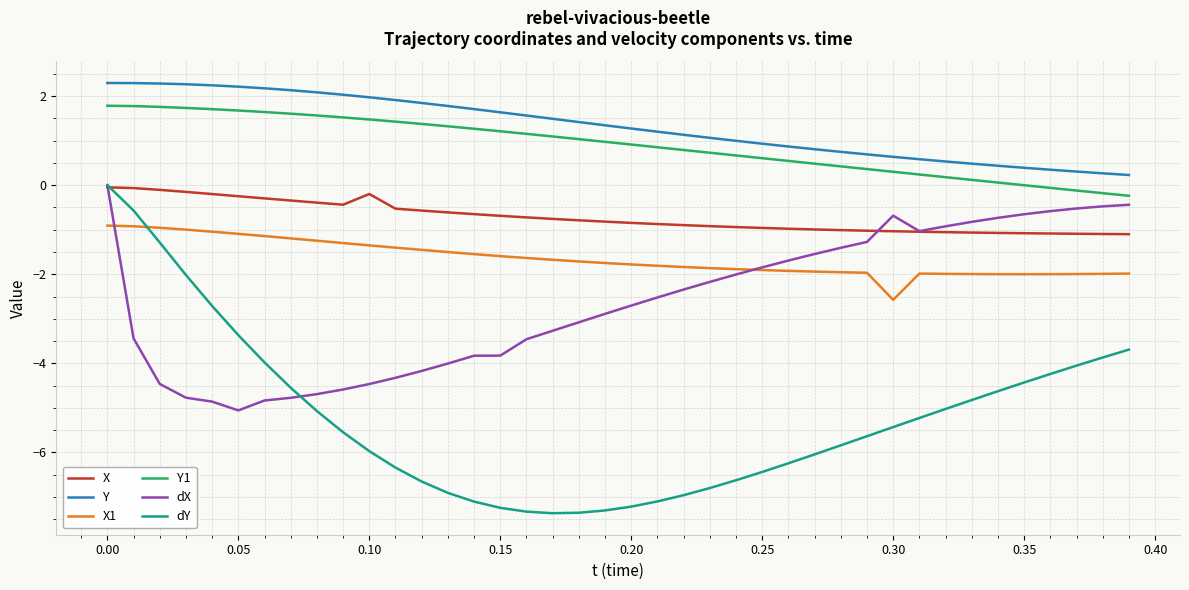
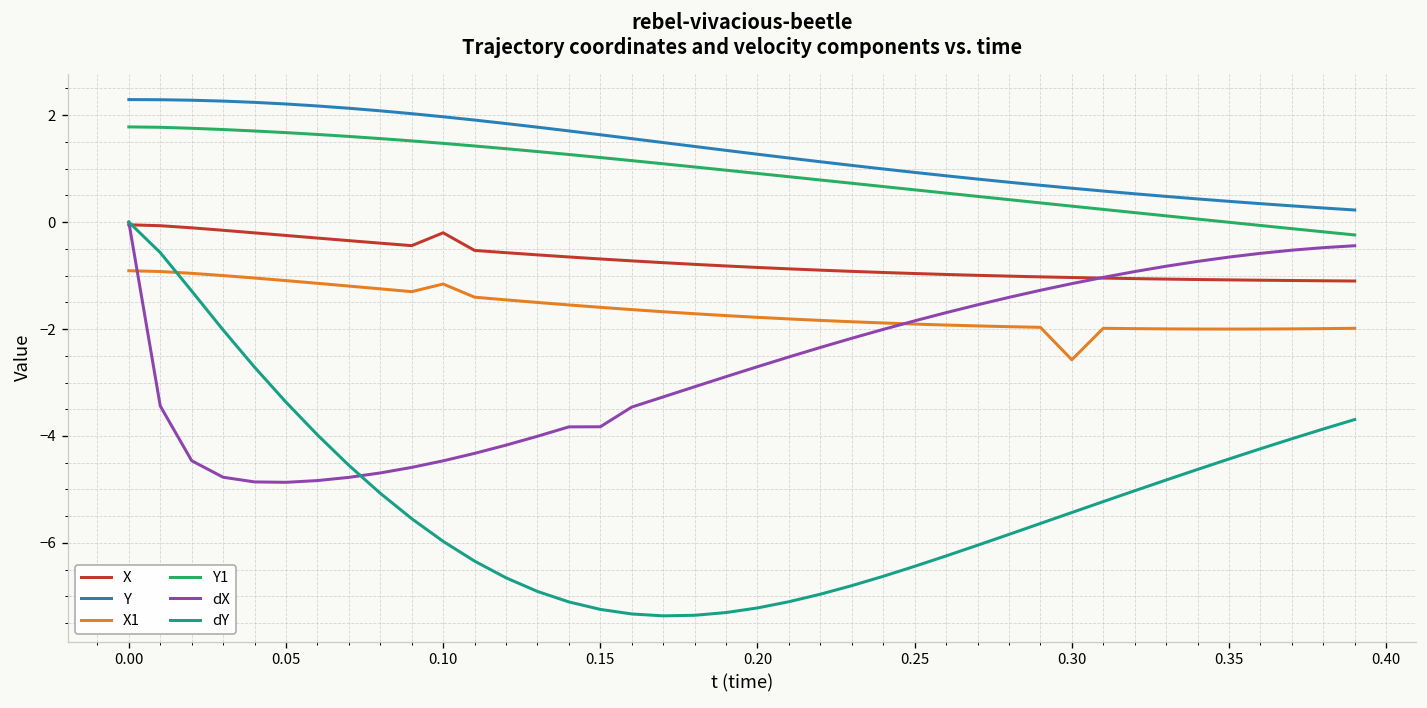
dX, 0.05: -5.1 -> -4.9
X1, 0.10: -1.4 -> -1.2
dX, 0.30: -0.7 -> -1.1
